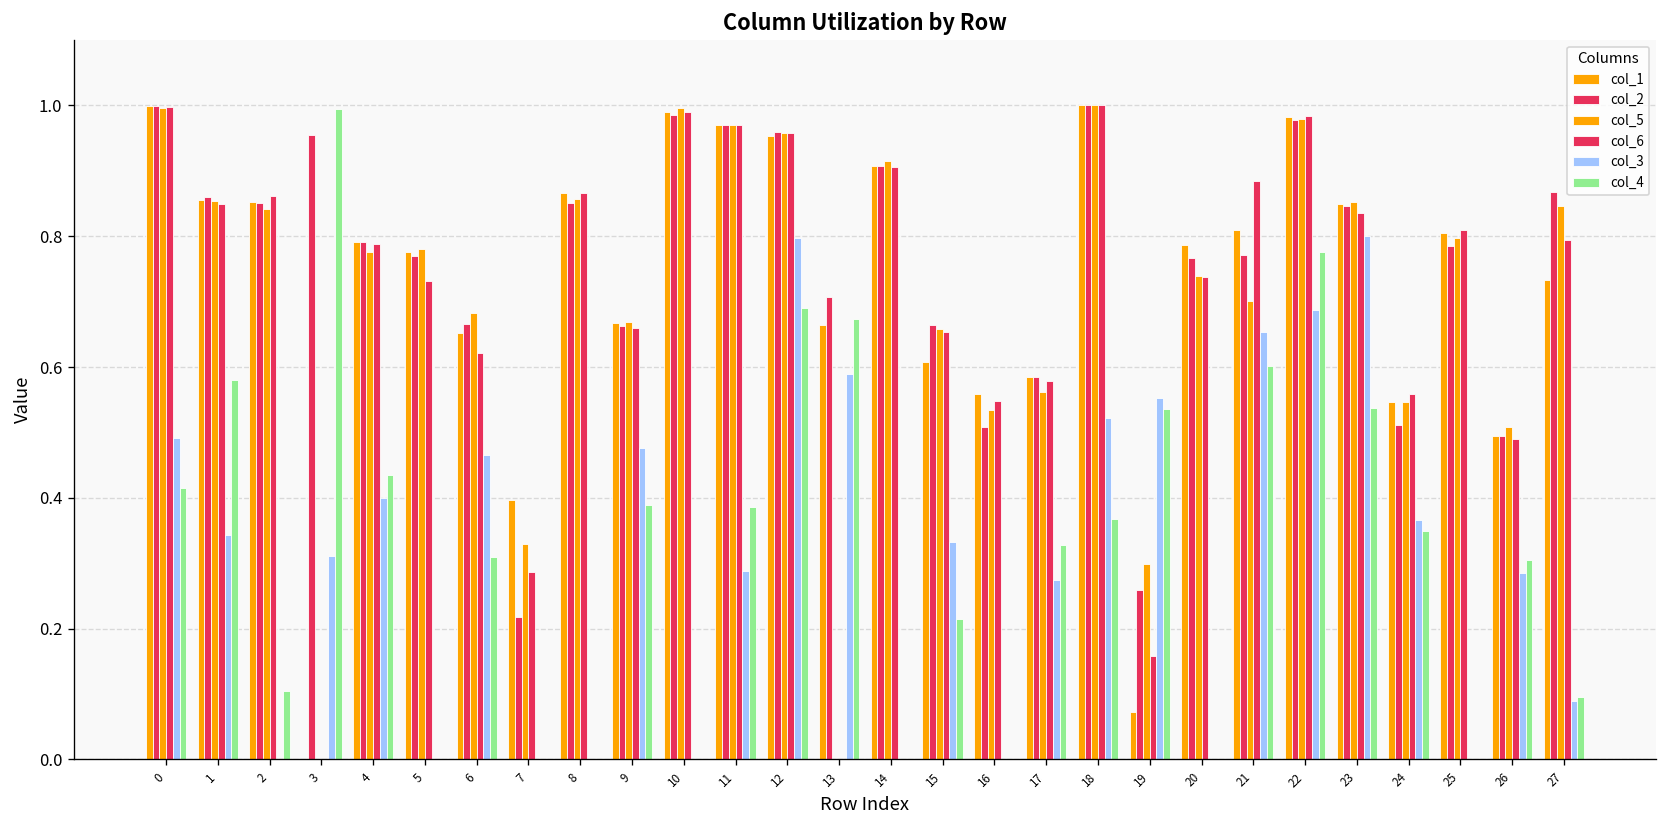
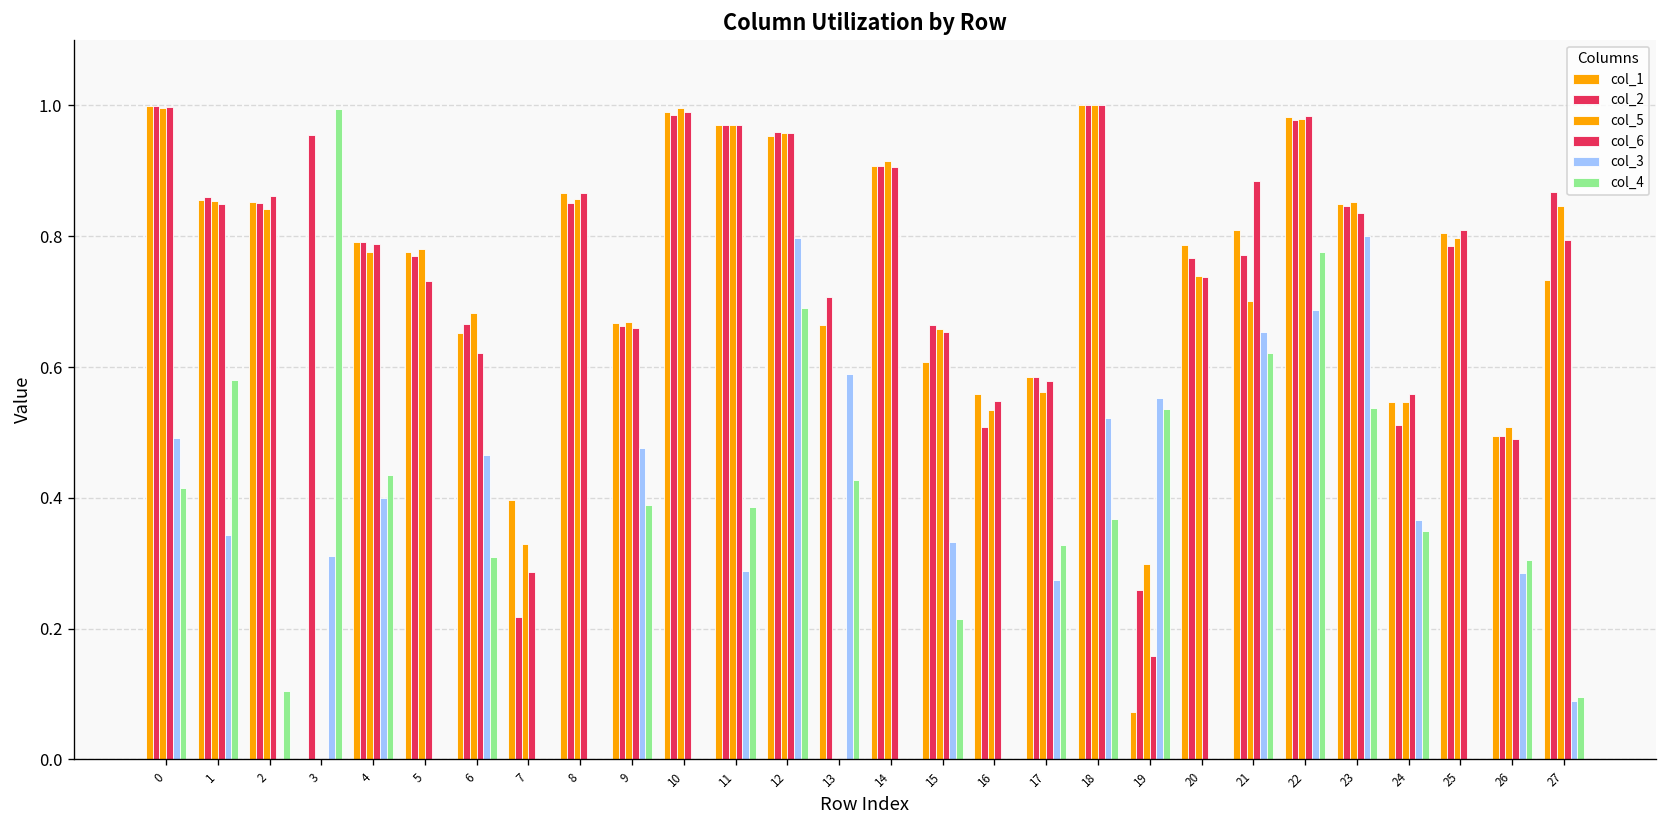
col_4, 13: 0.67 -> 0.43
col_4, 21: 0.60 -> 0.62
